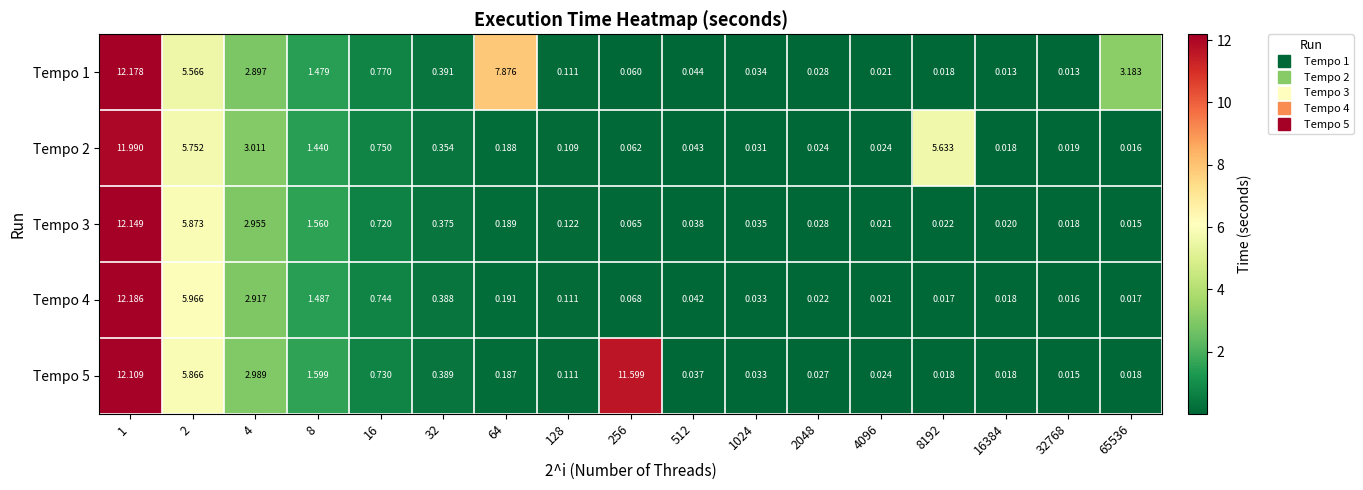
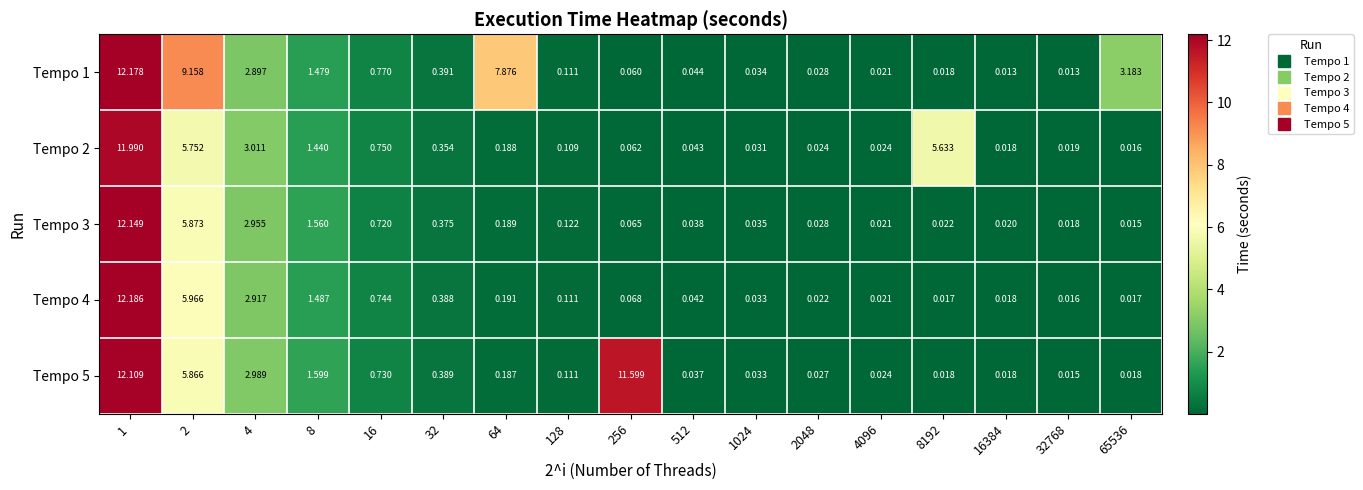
Tempo 1, 2: 5.566 -> 9.158
